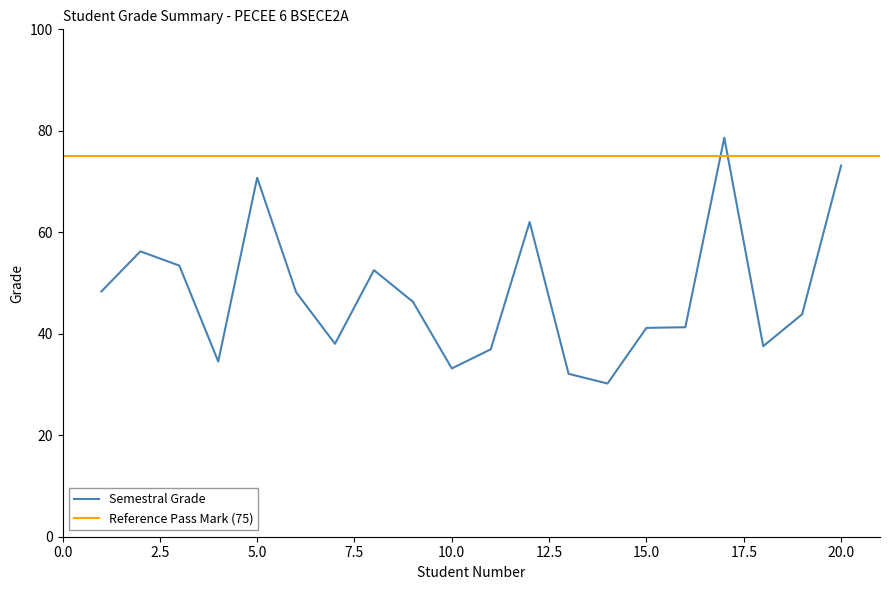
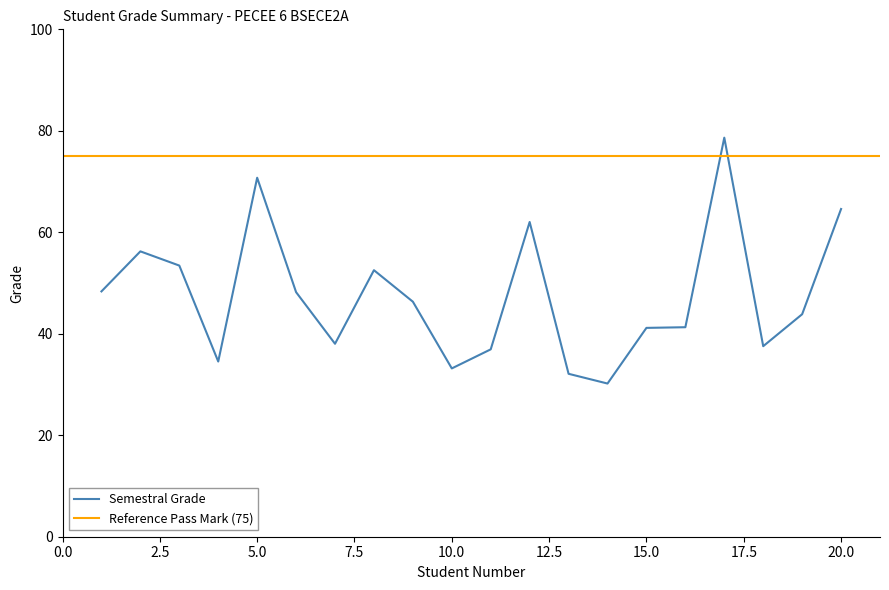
20.0: 73 -> 65
